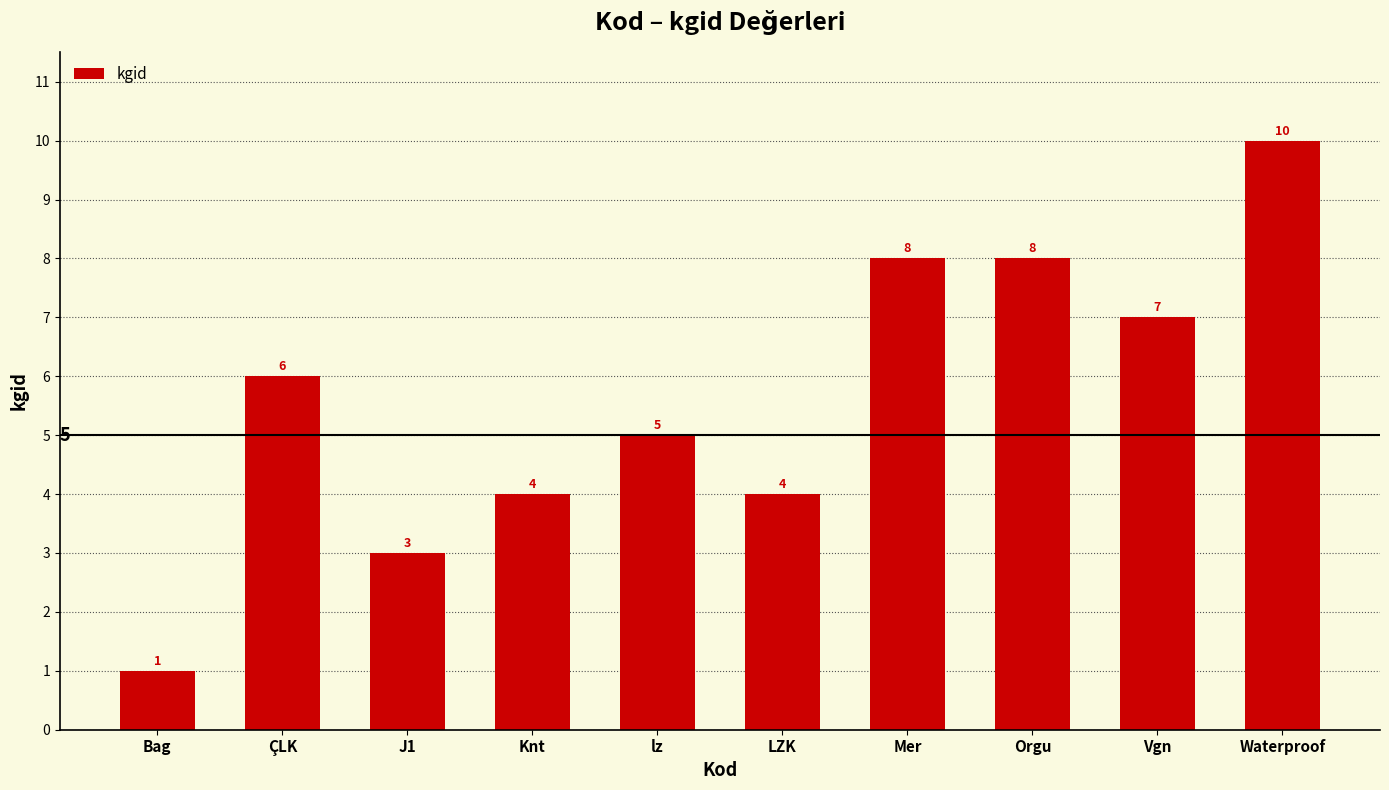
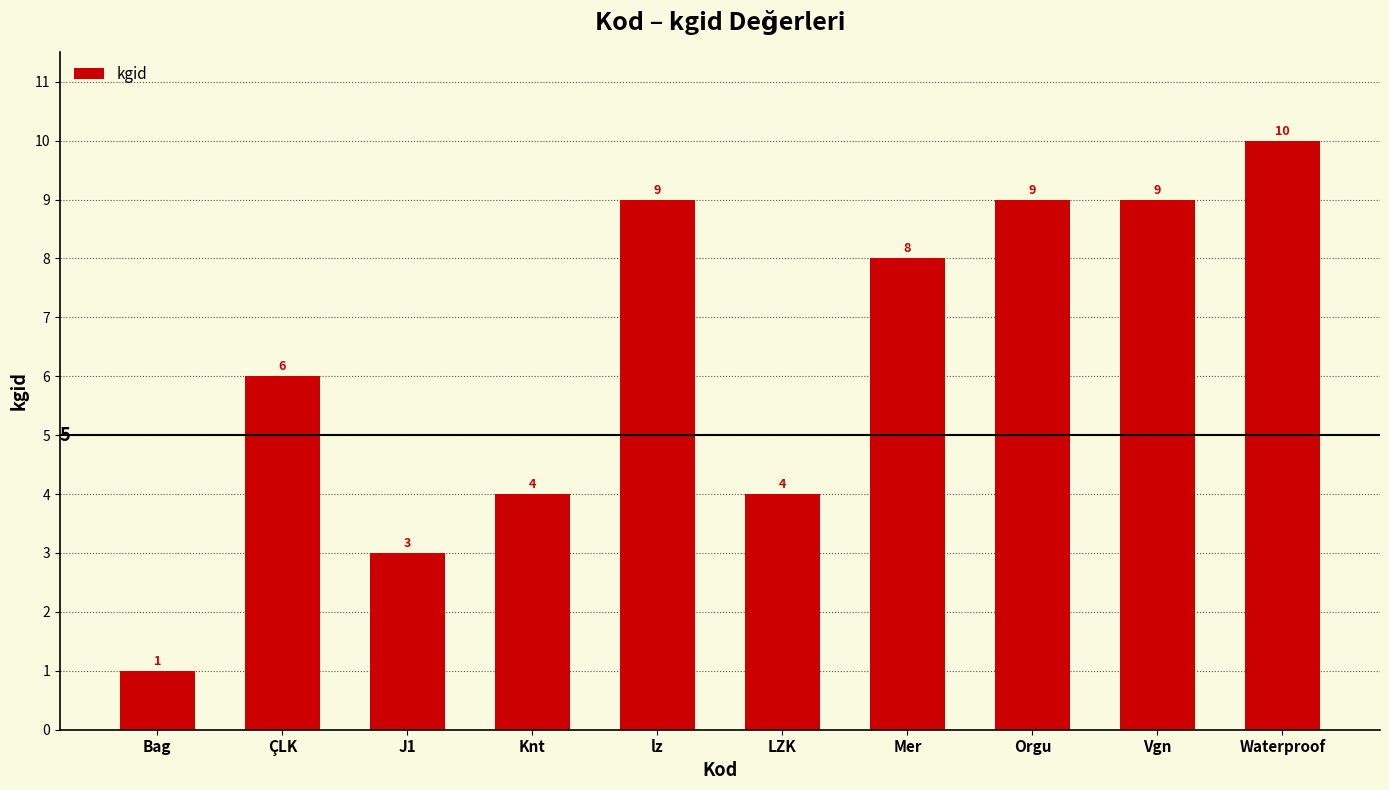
lz: 5 -> 9
Orgu: 8 -> 9
Vgn: 7 -> 9
